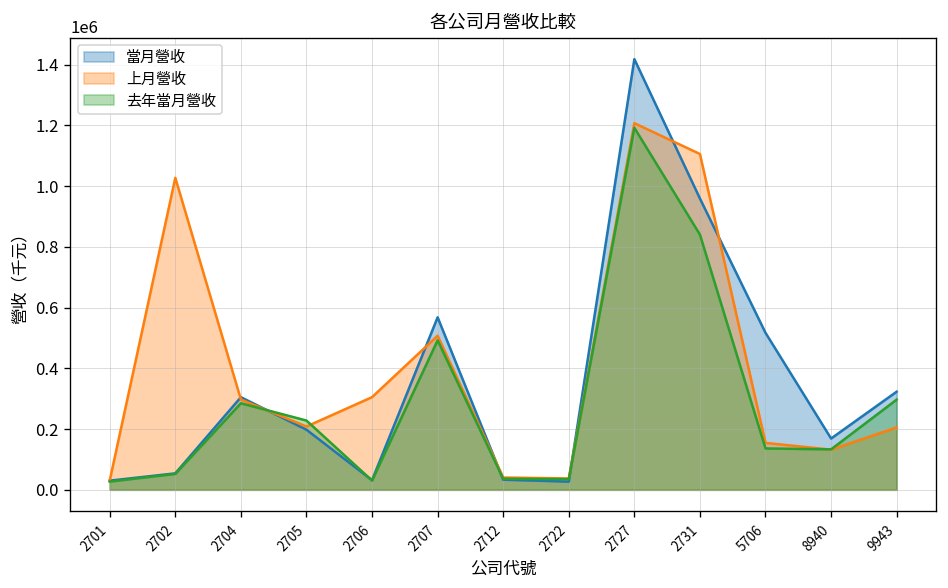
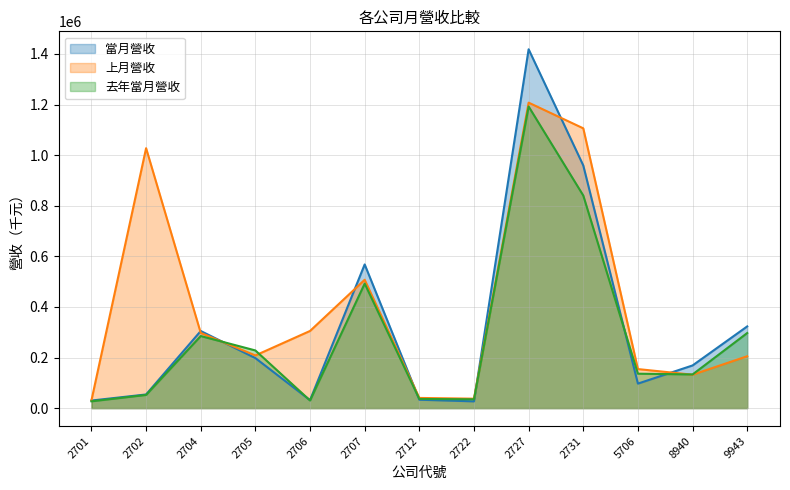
當月營收, 5706: 520000 -> 100000
